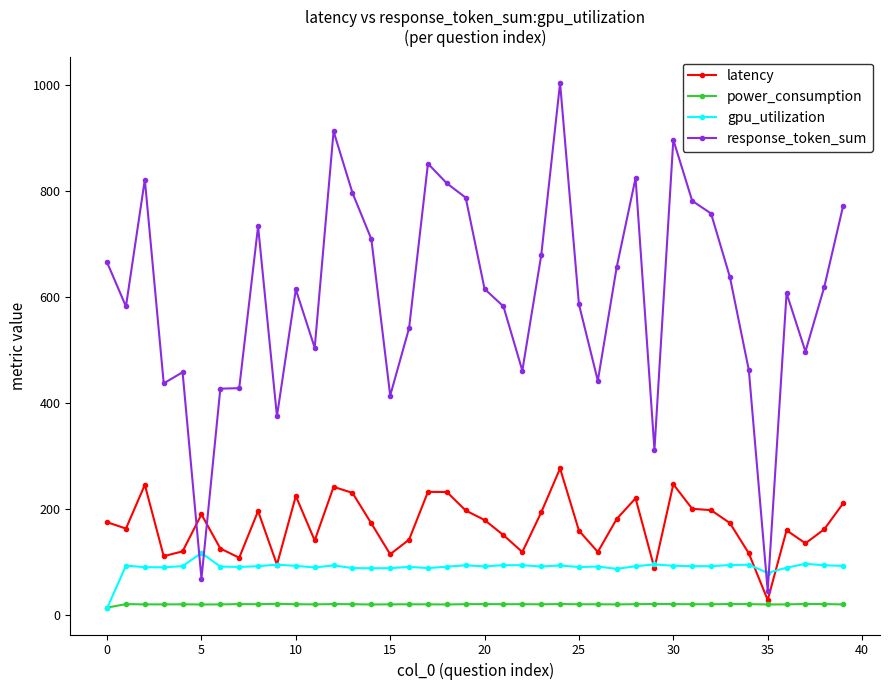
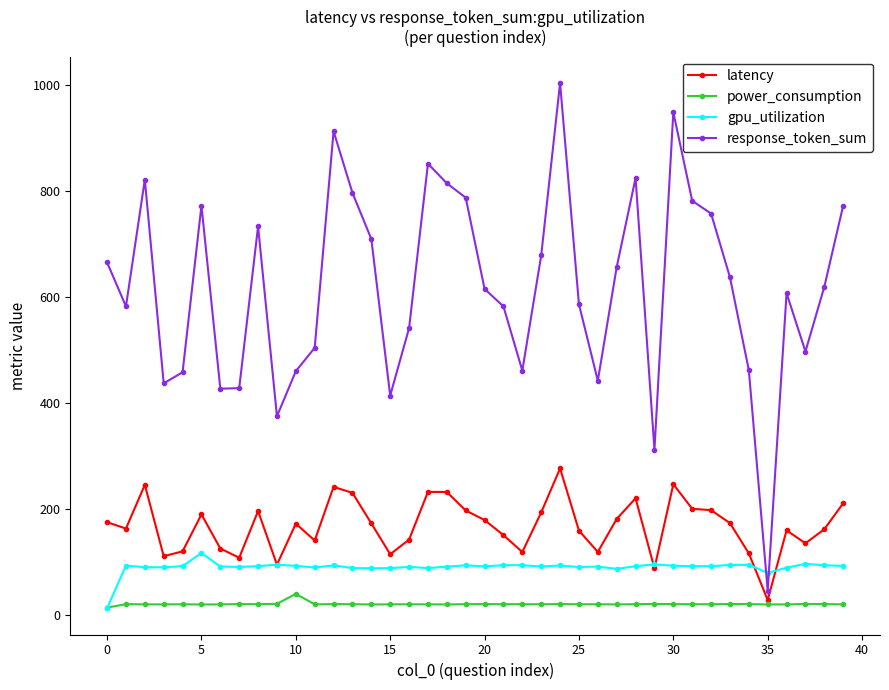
response_token_sum, 5: 70 -> 770
latency, 10: 220 -> 170
power_consumption, 10: 20 -> 40
response_token_sum, 10: 610 -> 460
response_token_sum, 30: 900 -> 950
